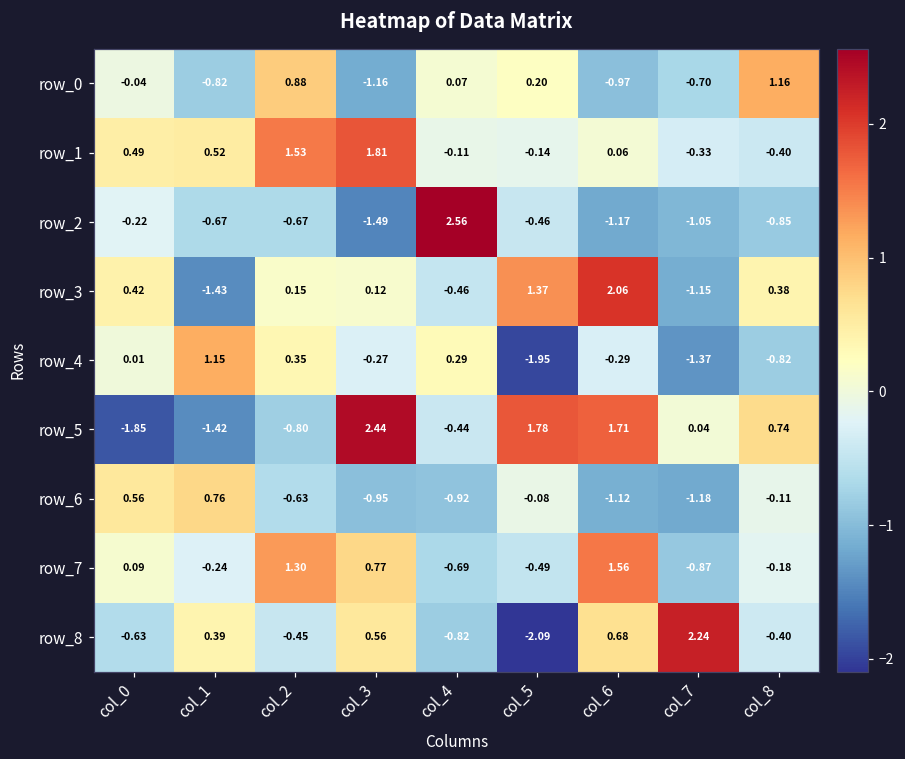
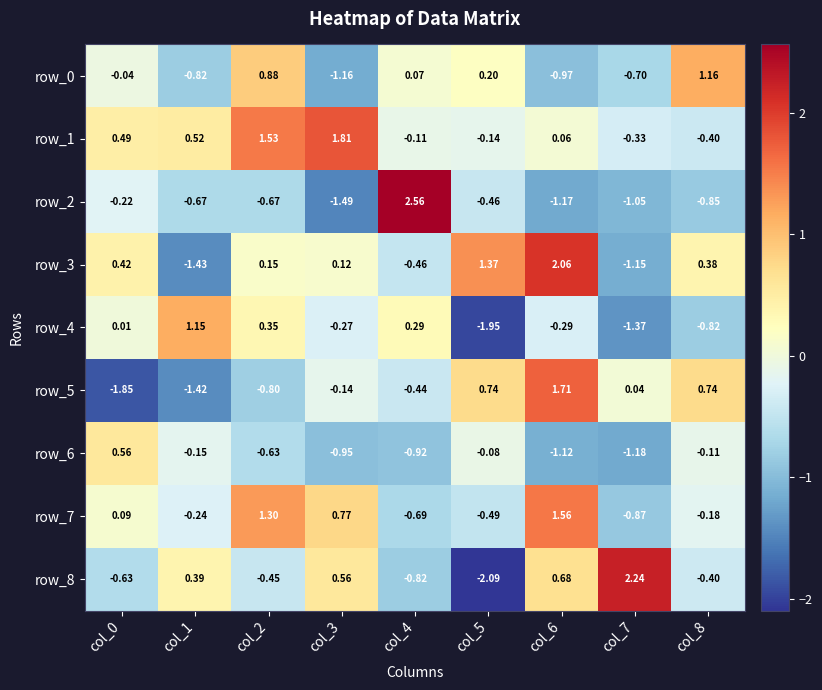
row_5, col_3: 2.44 -> -0.14
row_5, col_5: 1.78 -> 0.74
row_6, col_1: 0.76 -> -0.15
